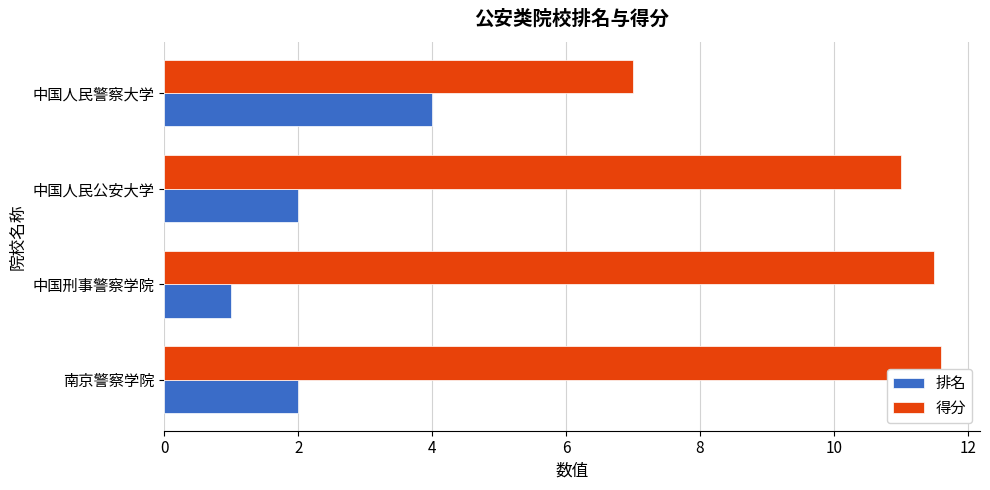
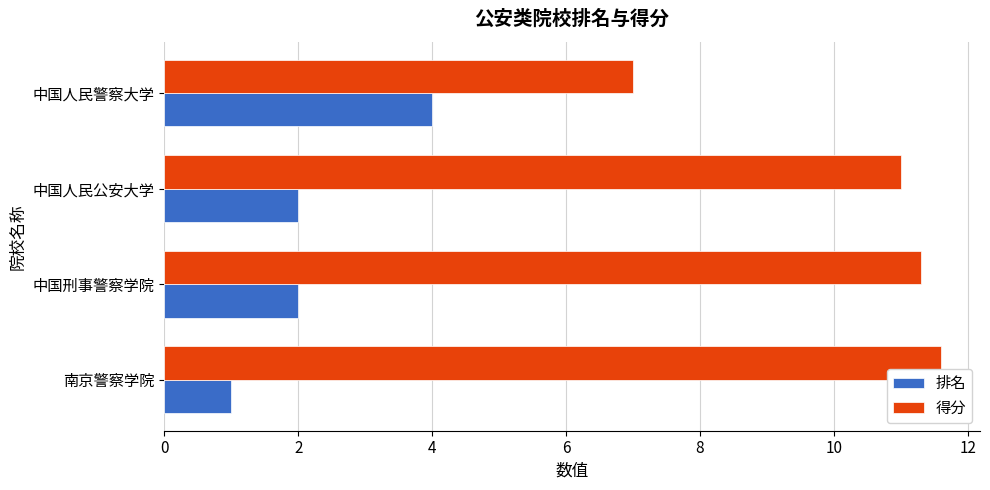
得分, 中国刑事警察学院: 11.5 -> 11.3
排名, 中国刑事警察学院: 1 -> 2
排名, 南京警察学院: 2 -> 1
